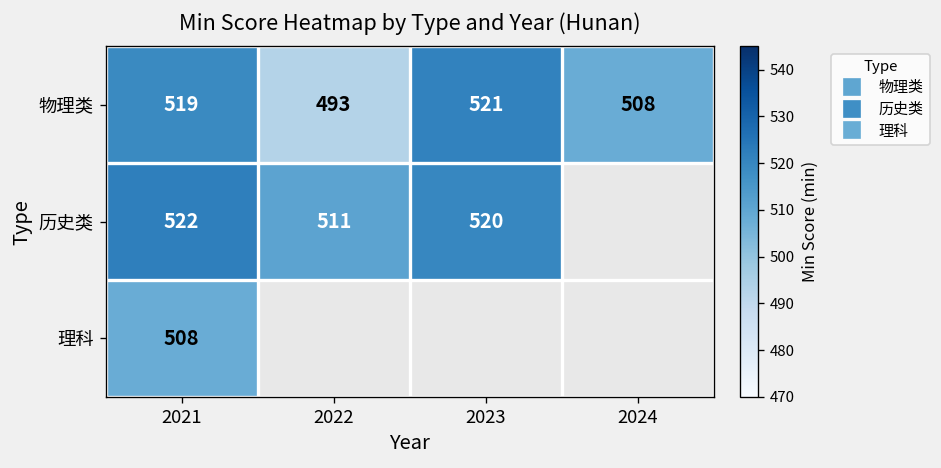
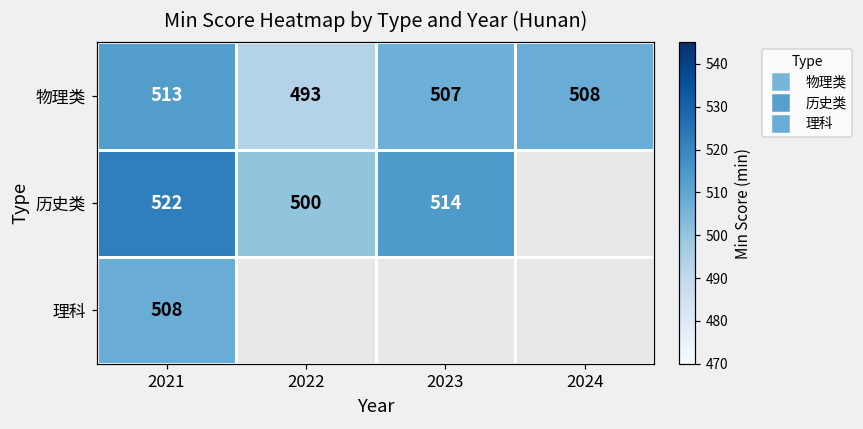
物理类, 2021: 519 -> 513
物理类, 2023: 521 -> 507
历史类, 2022: 511 -> 500
历史类, 2023: 520 -> 514
